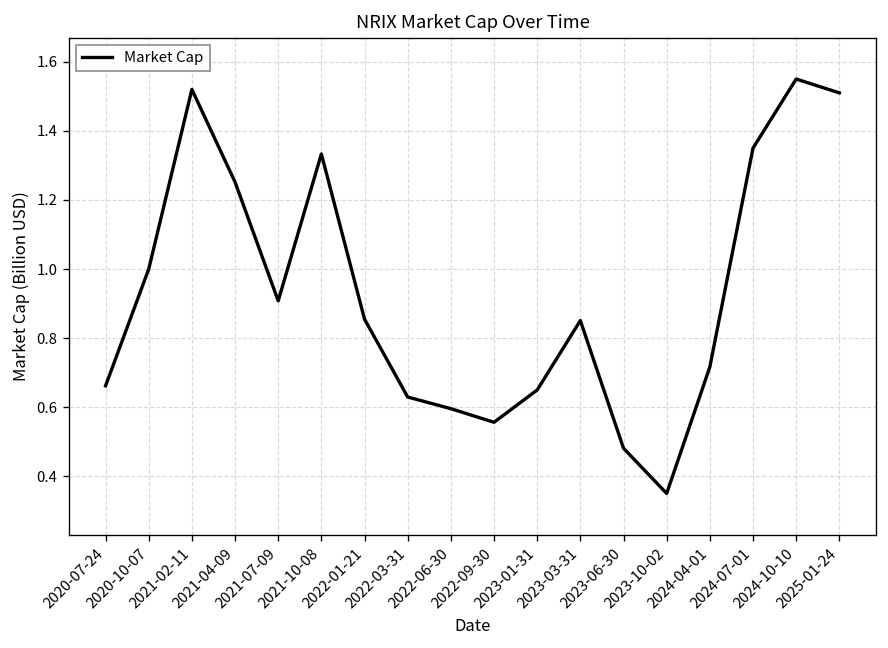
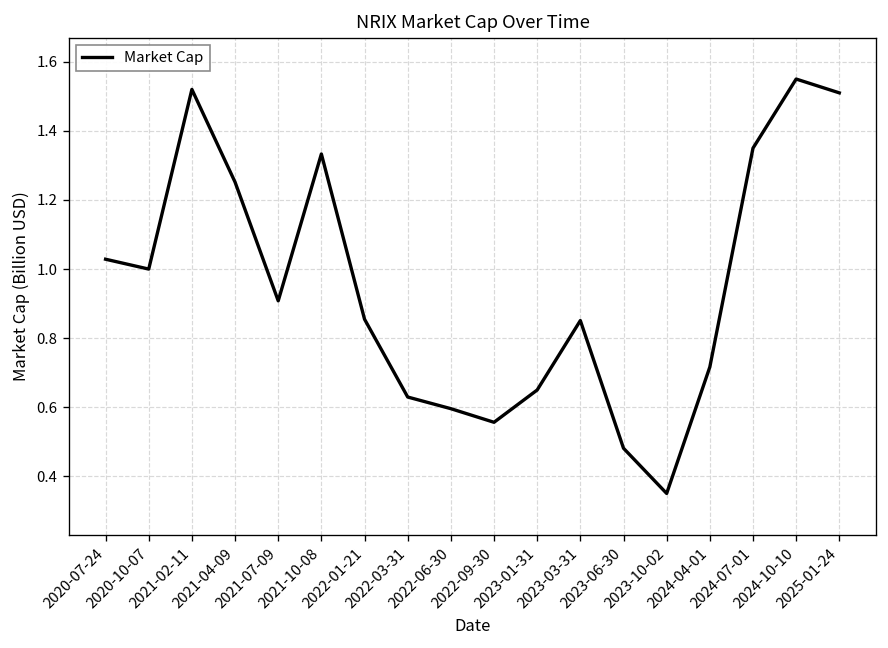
2020-07-24: 0.66 -> 1.03
